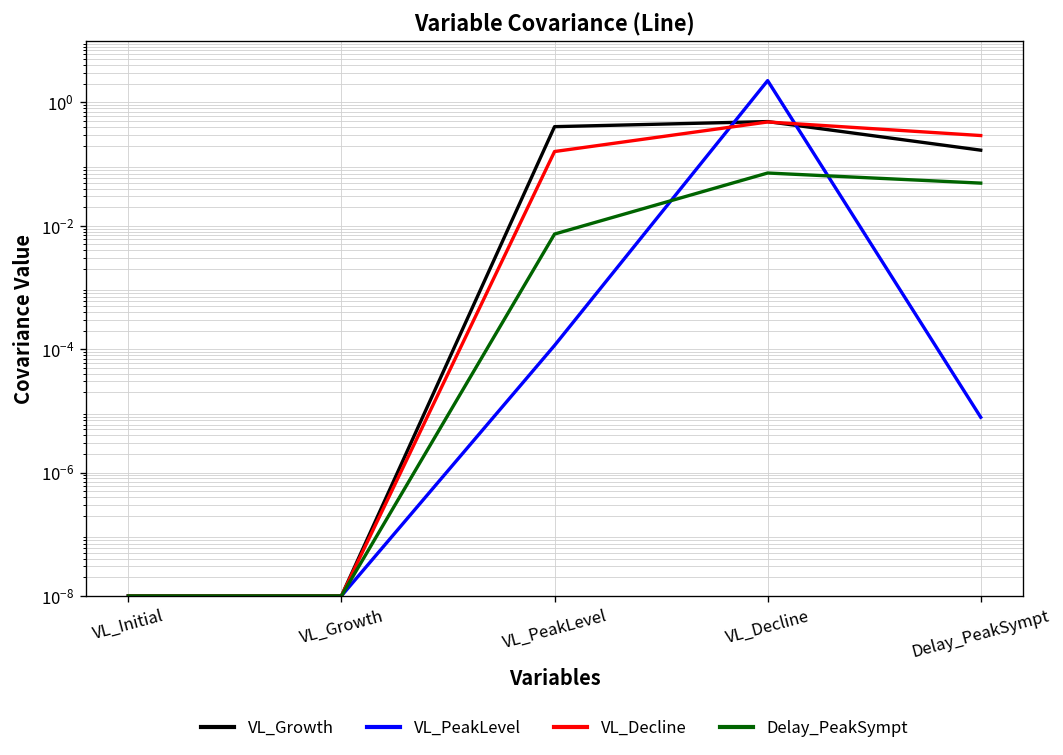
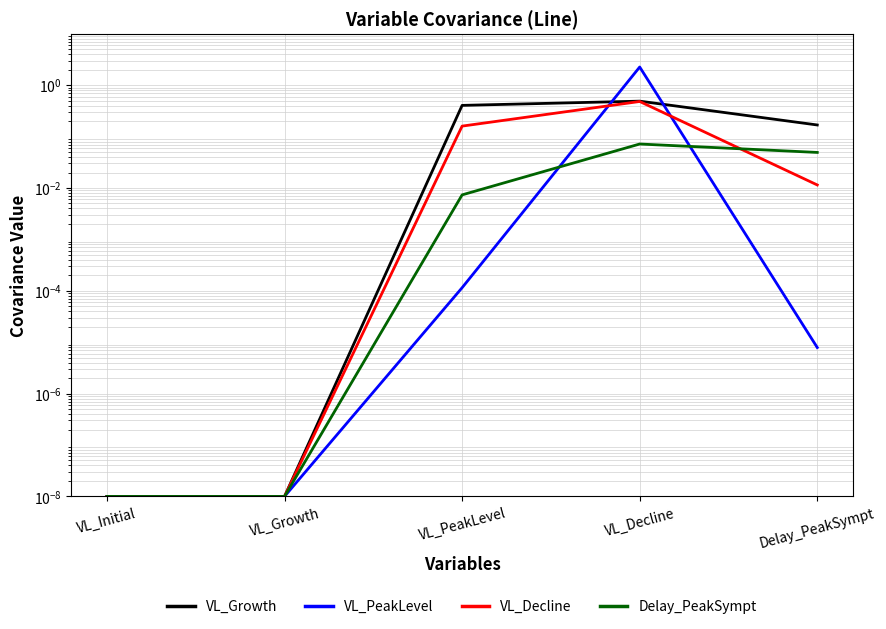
VL_Decline, Delay_PeakSympt: 0.3 -> 0.011
